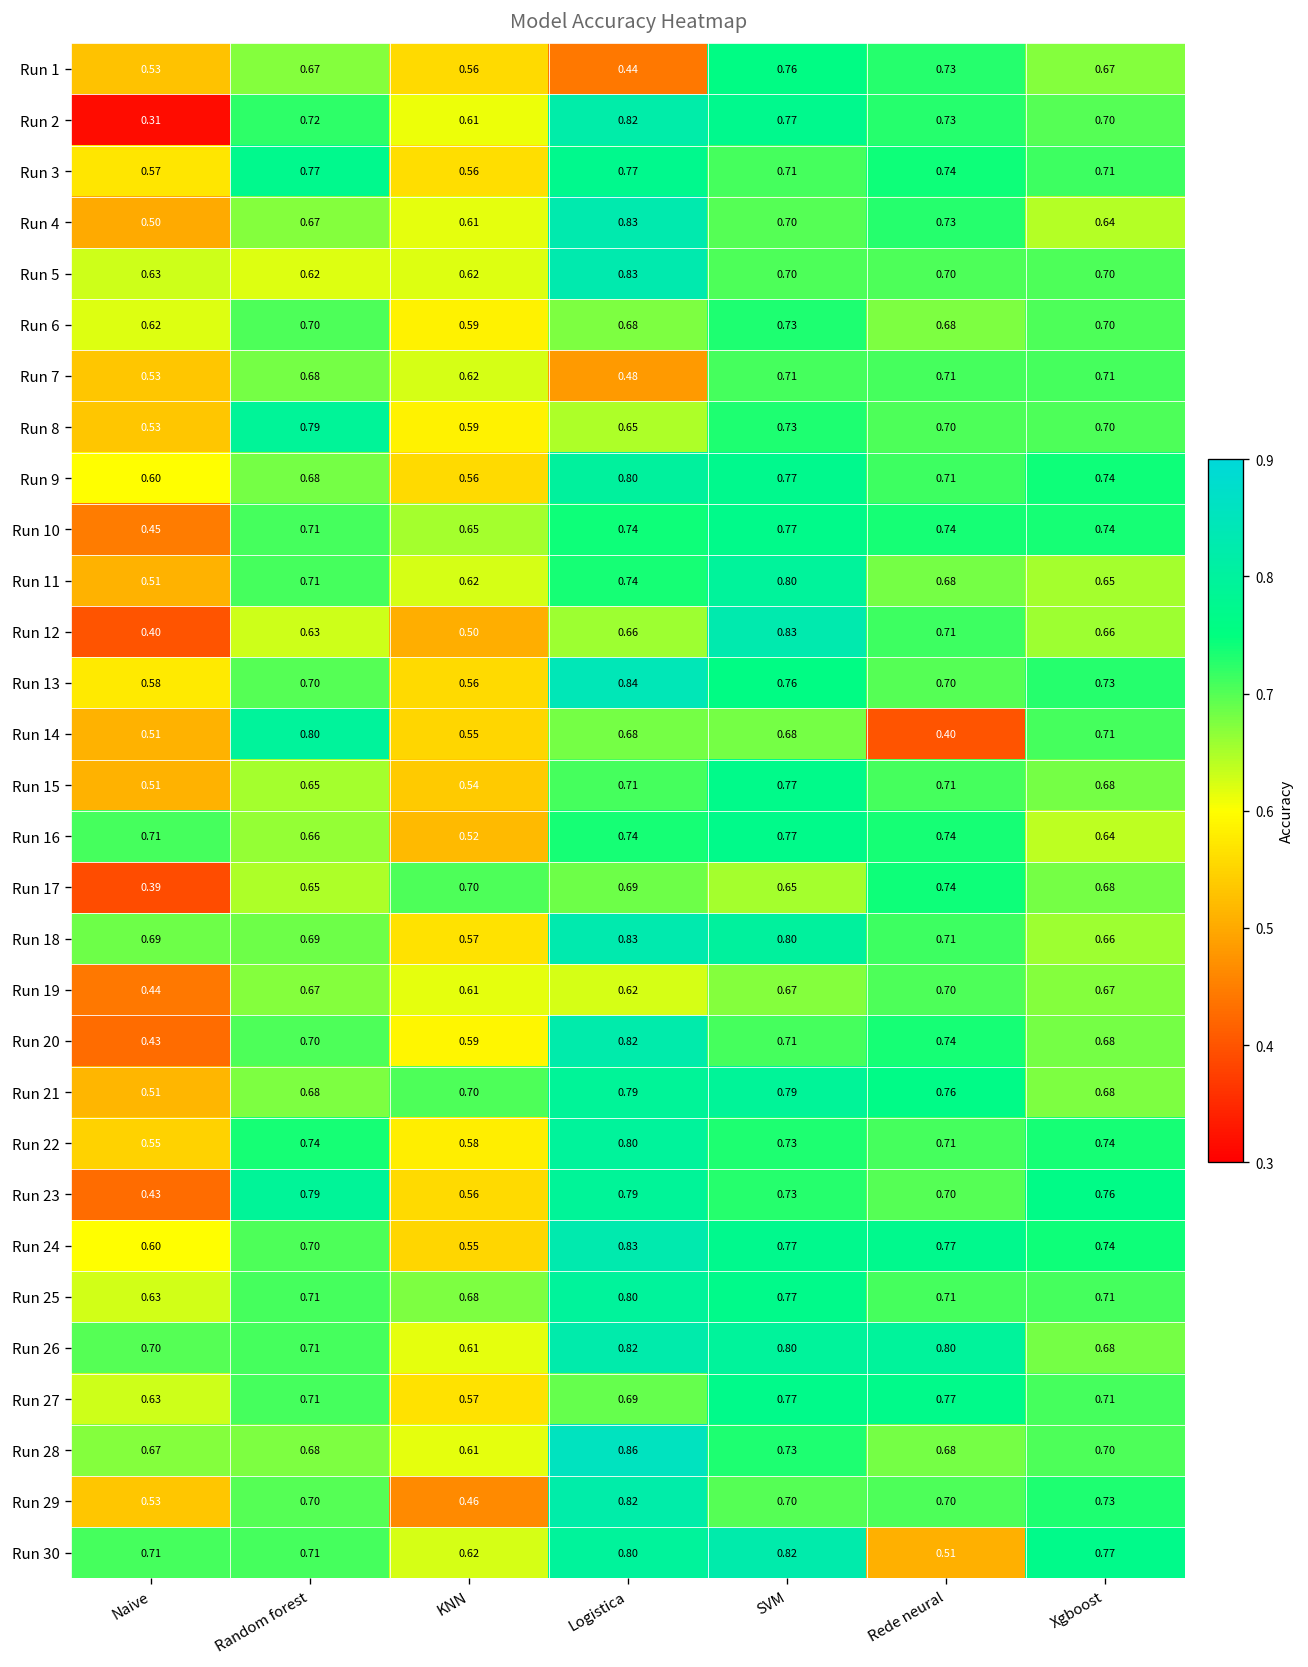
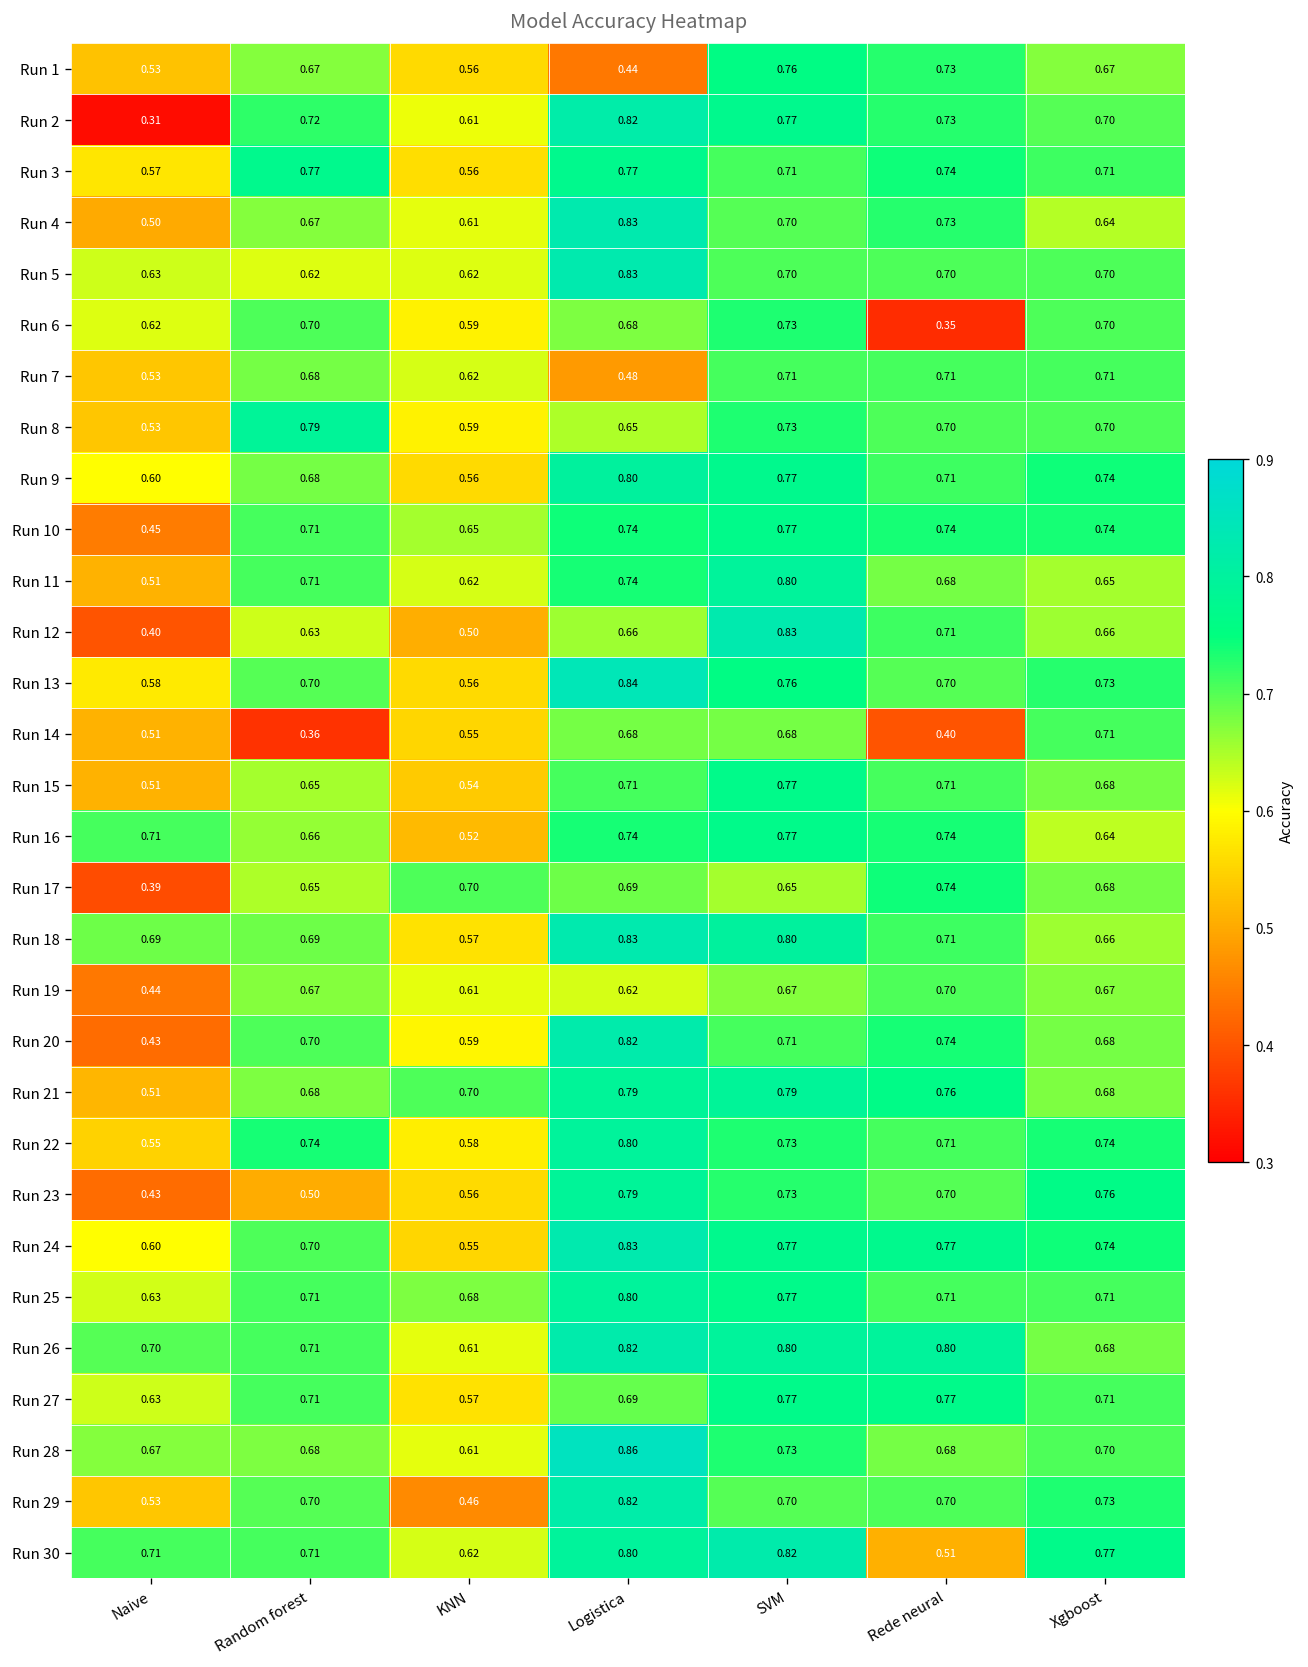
Run 6, Rede neural: 0.68 -> 0.35
Run 14, Random forest: 0.80 -> 0.36
Run 23, Random forest: 0.79 -> 0.50
